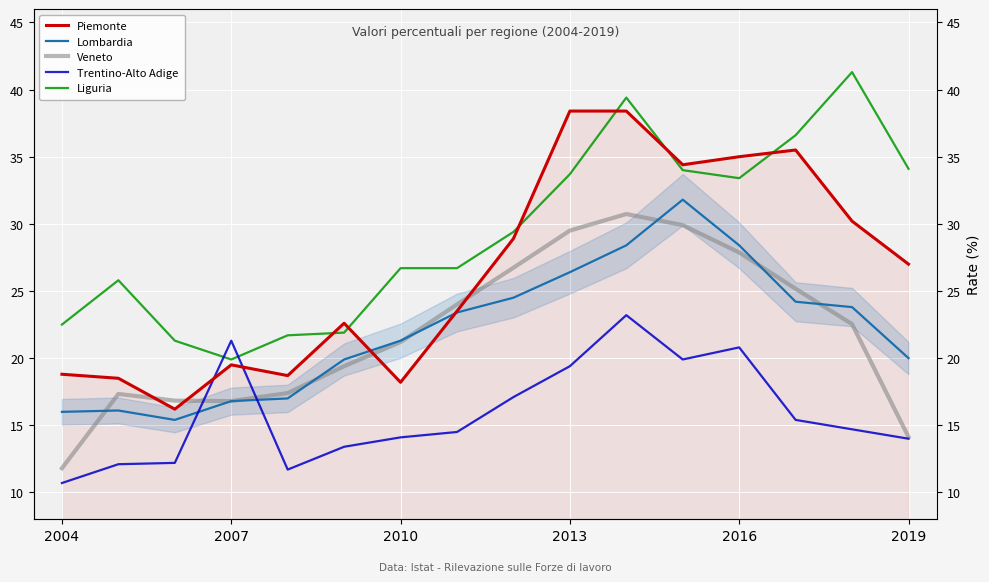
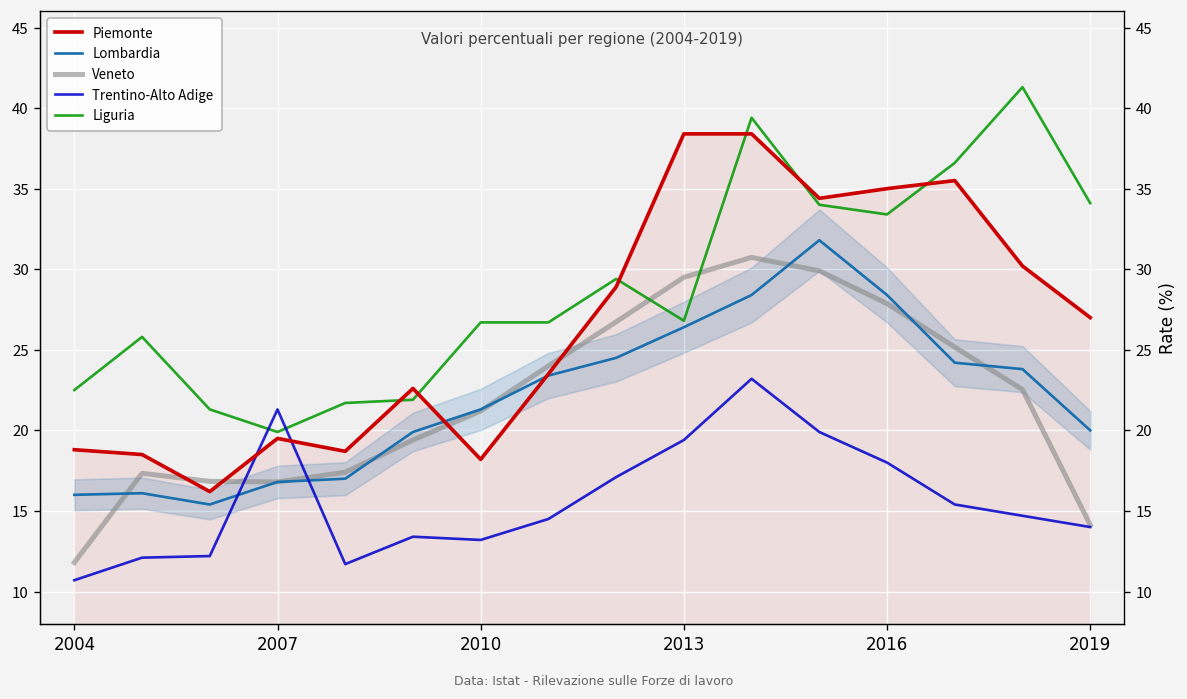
Trentino-Alto Adige, 2010: 14.1 -> 13.2
Liguria, 2013: 33.7 -> 26.8
Trentino-Alto Adige, 2016: 20.8 -> 18.0
